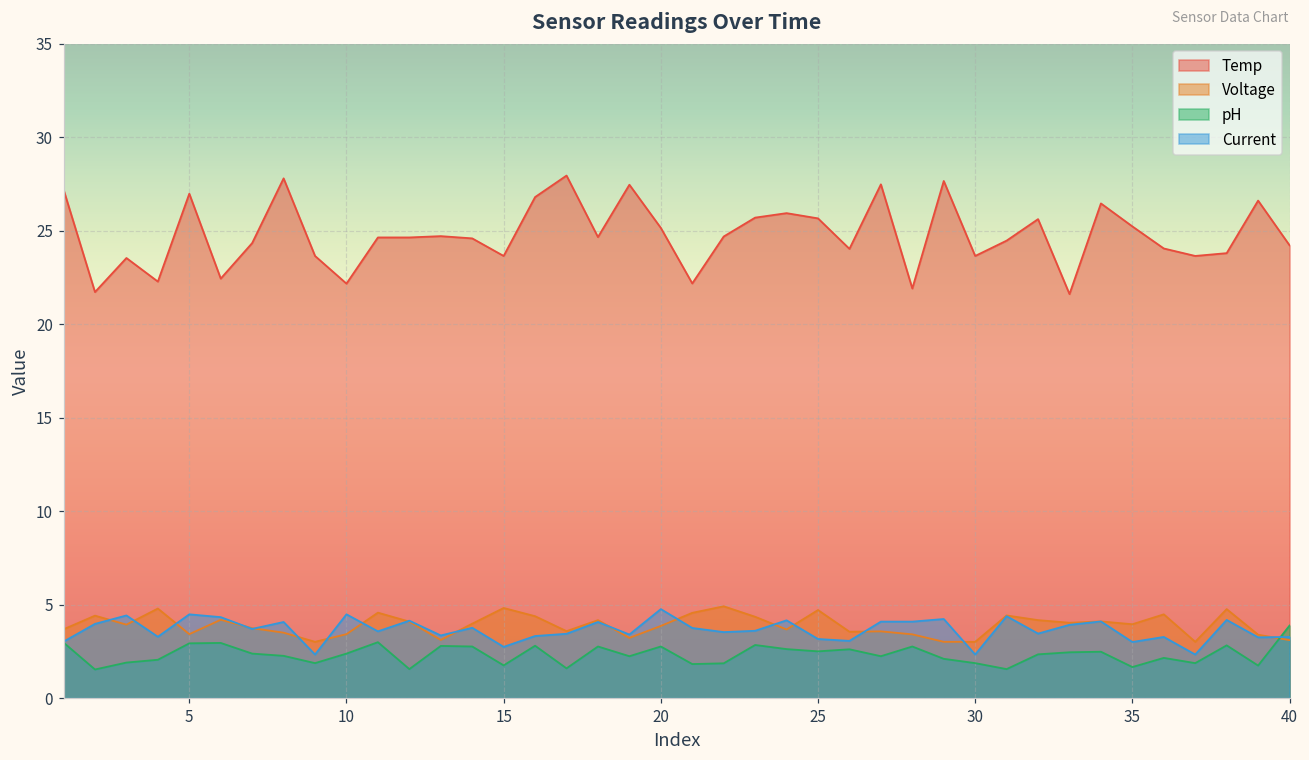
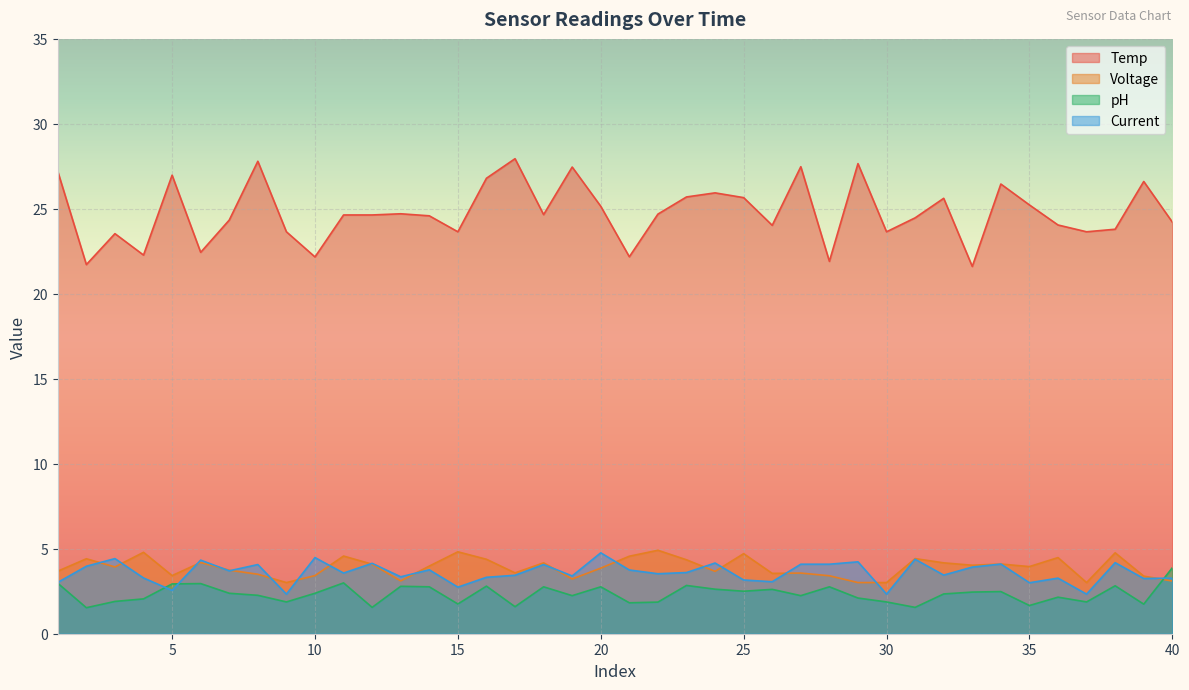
Current, 5: 4.5 -> 2.6
